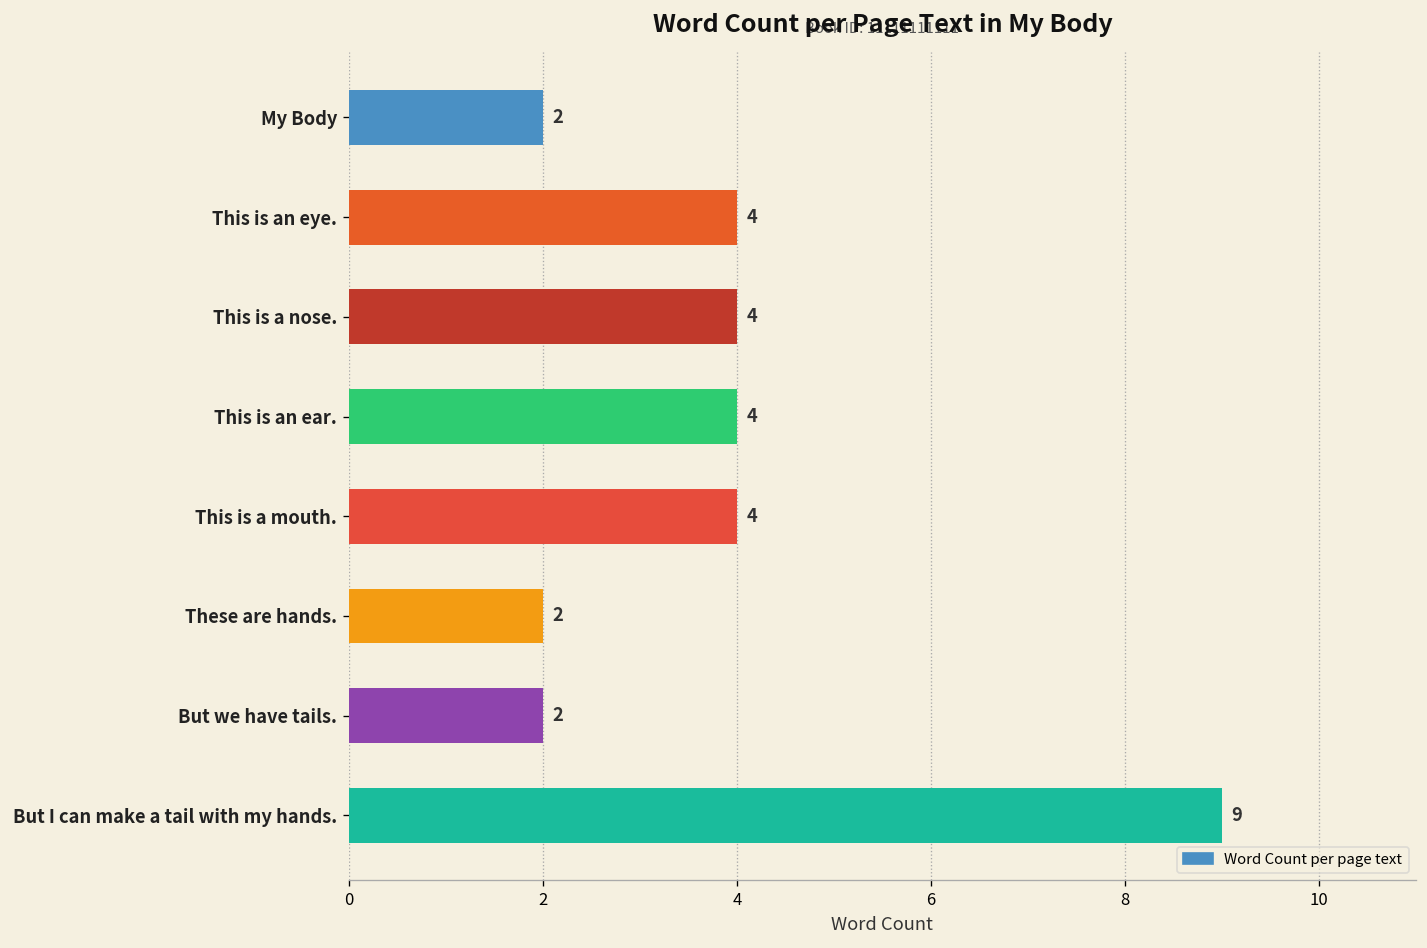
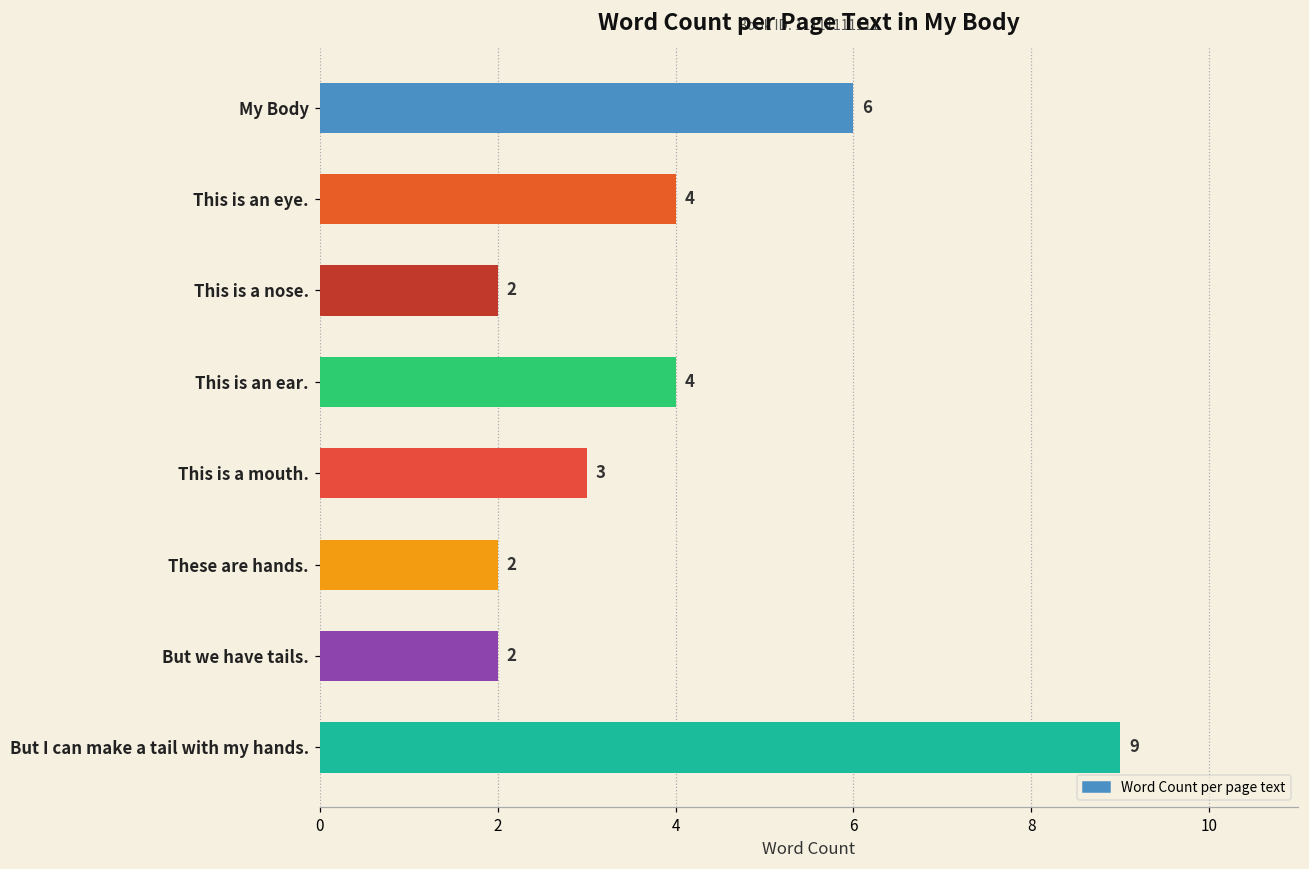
My Body: 2 -> 6
This is a nose.: 4 -> 2
This is a mouth.: 4 -> 3
